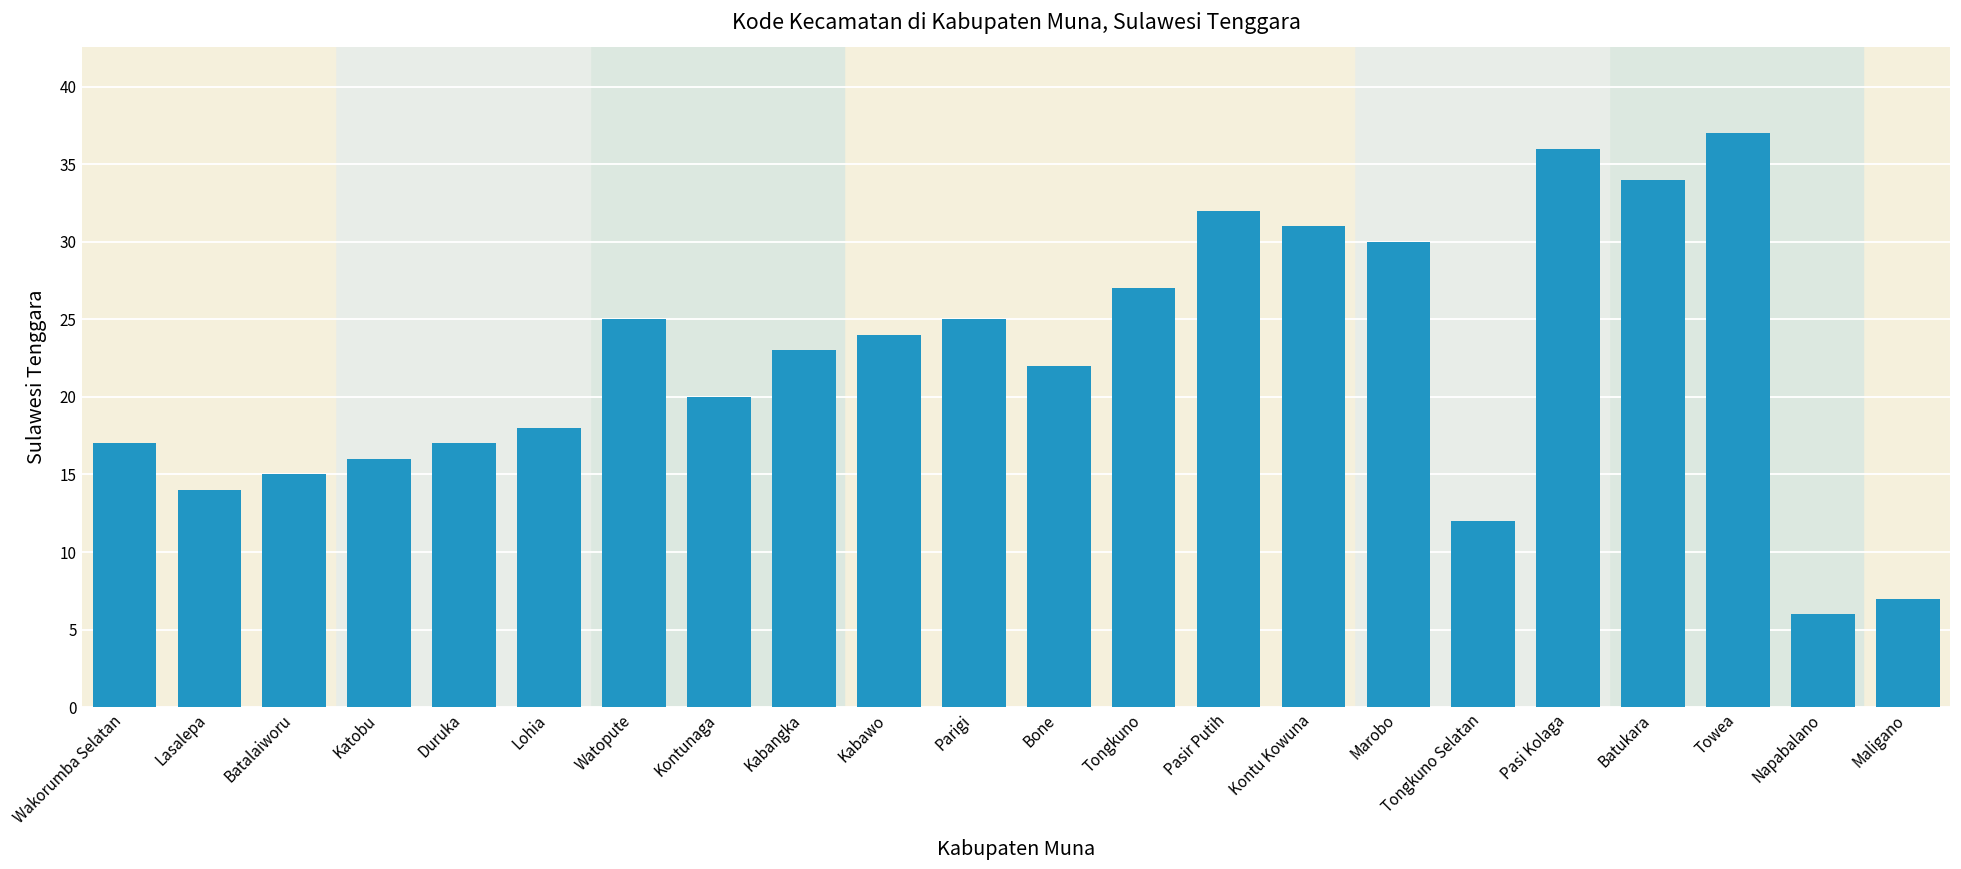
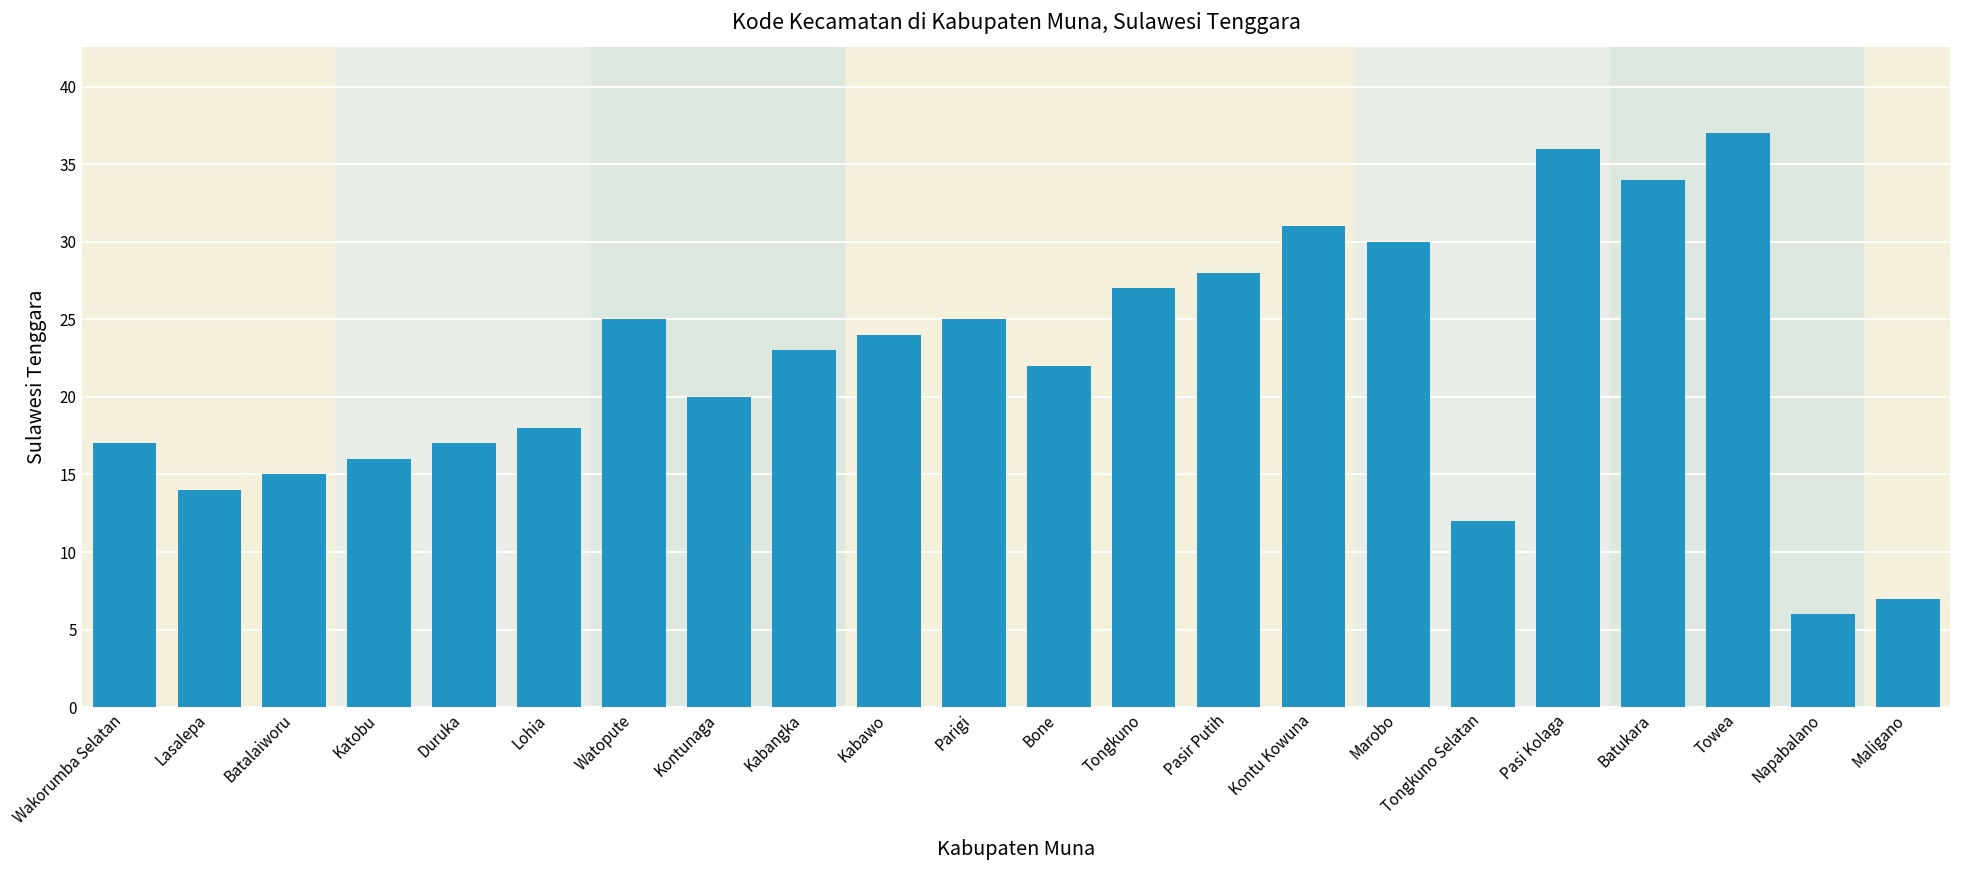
Pasir Putih: 32 -> 28
